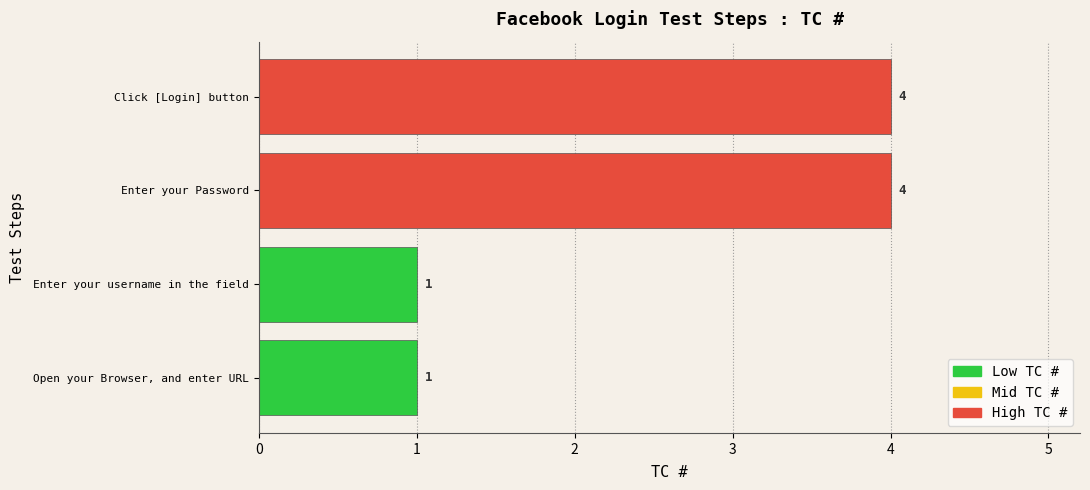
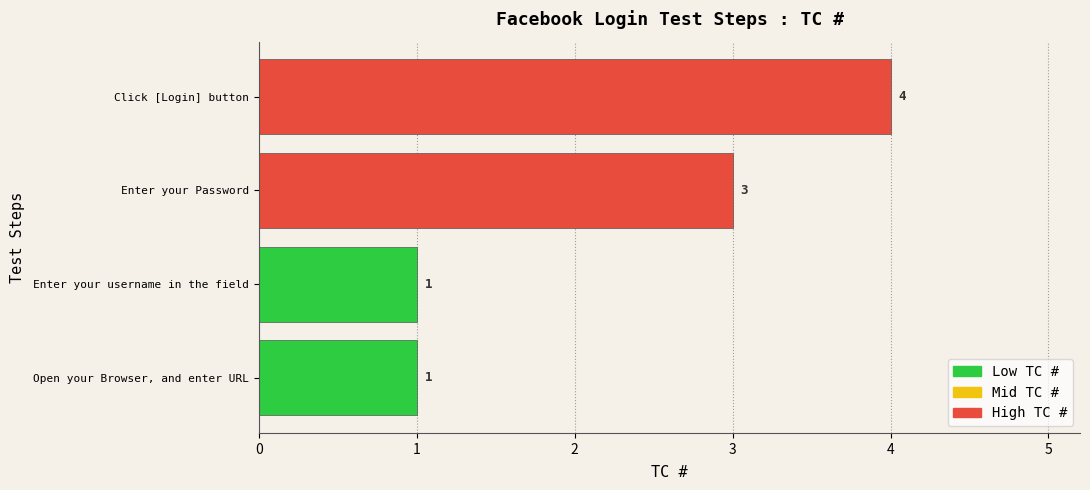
Enter your Password: 4 -> 3
